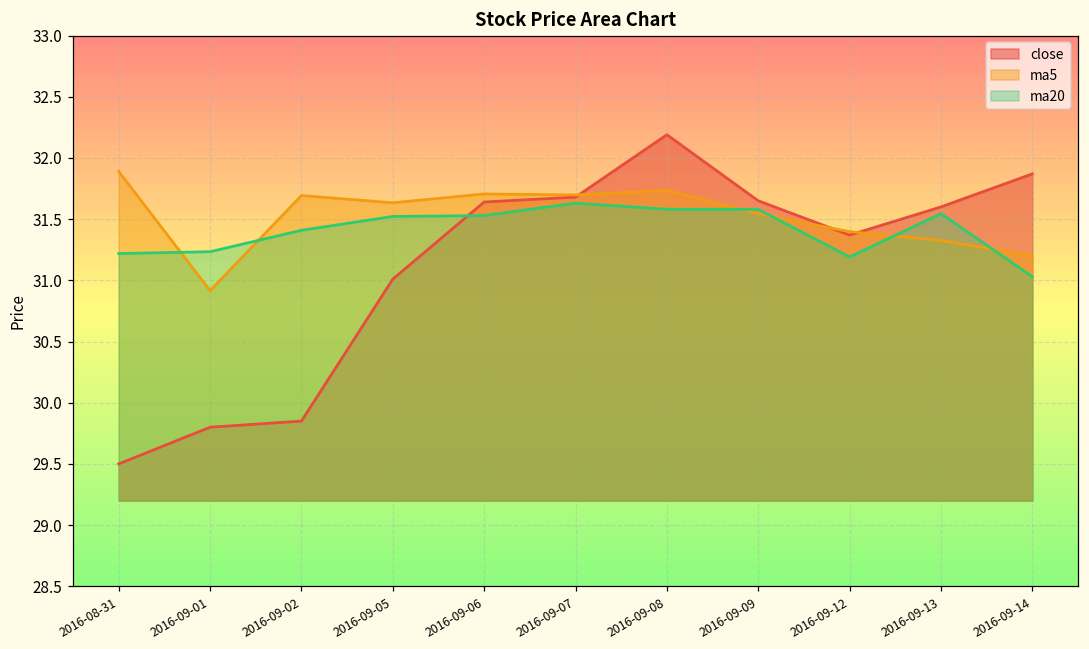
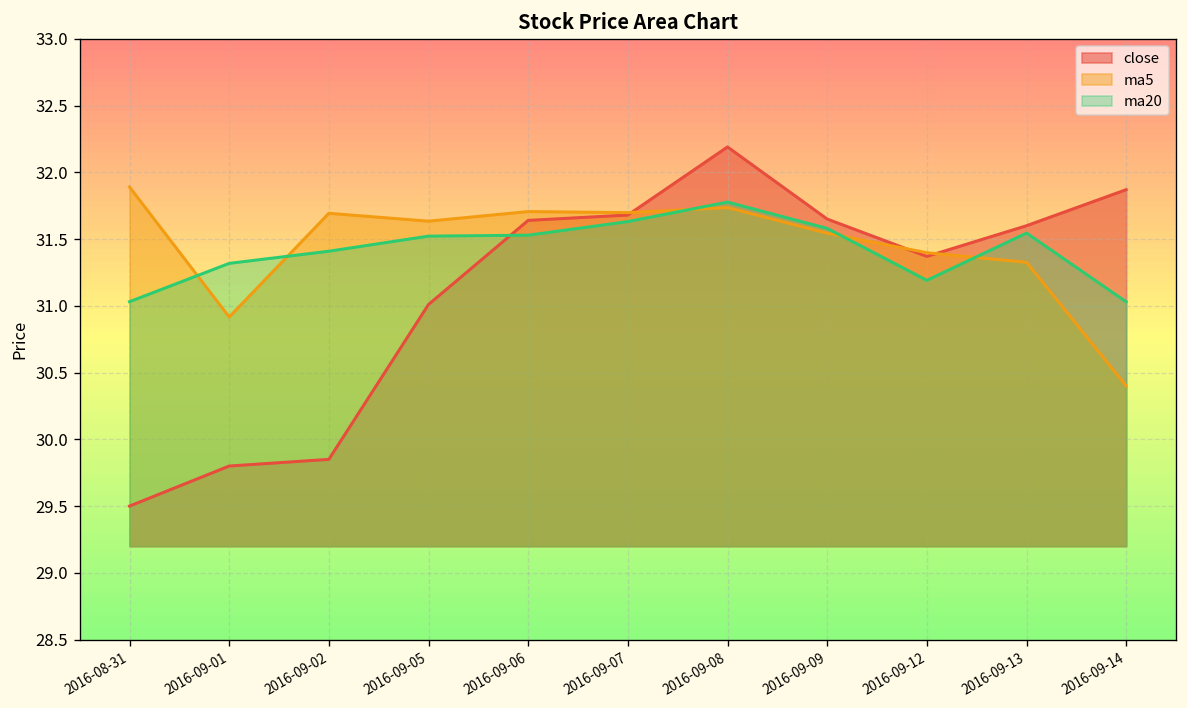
ma20, 2016-08-31: 31.22 -> 31.03
ma20, 2016-09-01: 31.23 -> 31.32
ma20, 2016-09-08: 31.58 -> 31.78
ma5, 2016-09-14: 31.2 -> 30.4
